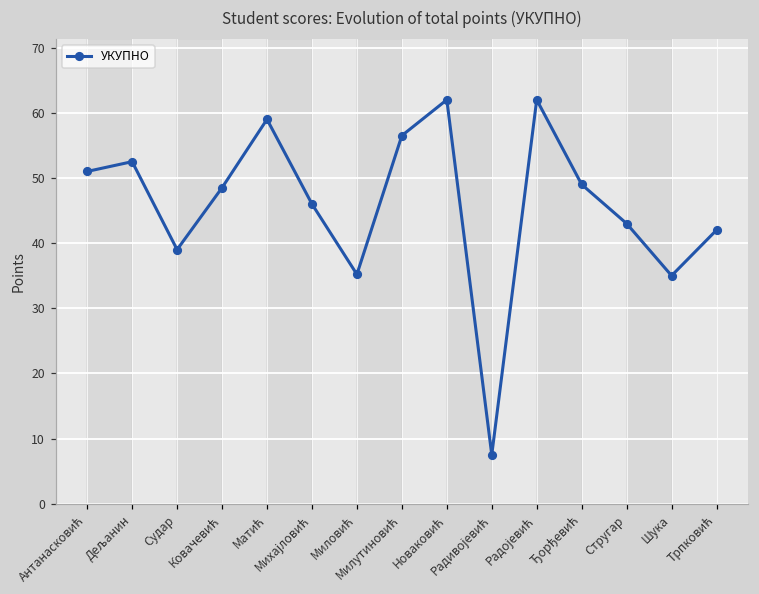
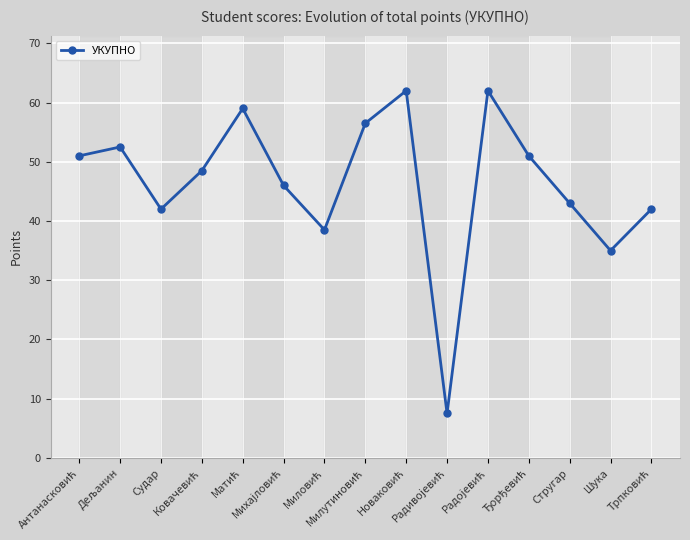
Судар: 39 -> 42
Миловић: 35 -> 39
Ђорђевић: 49 -> 51
